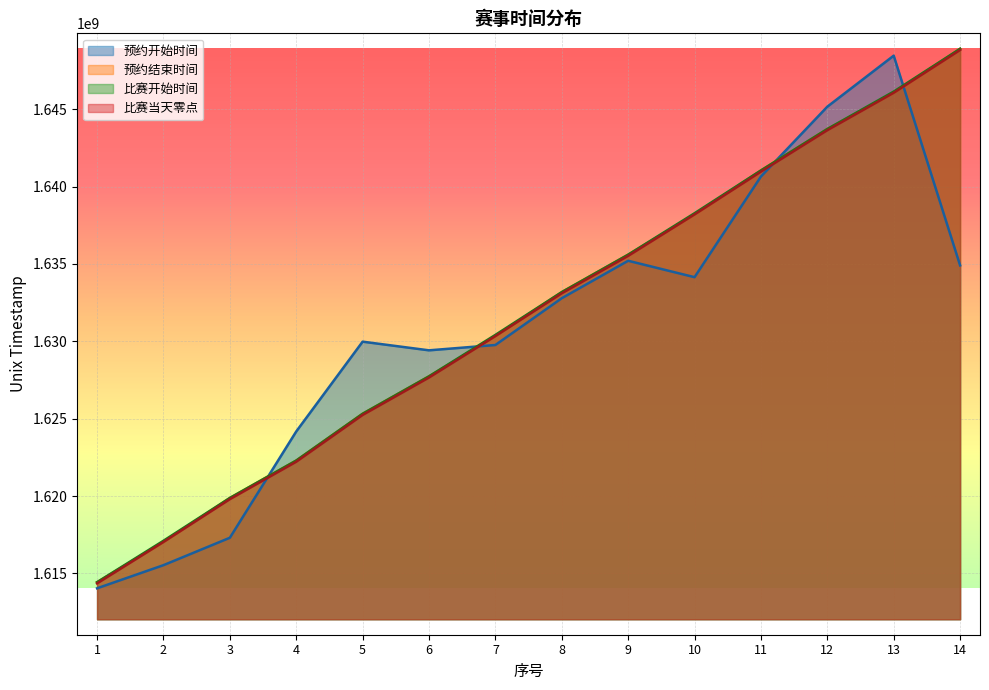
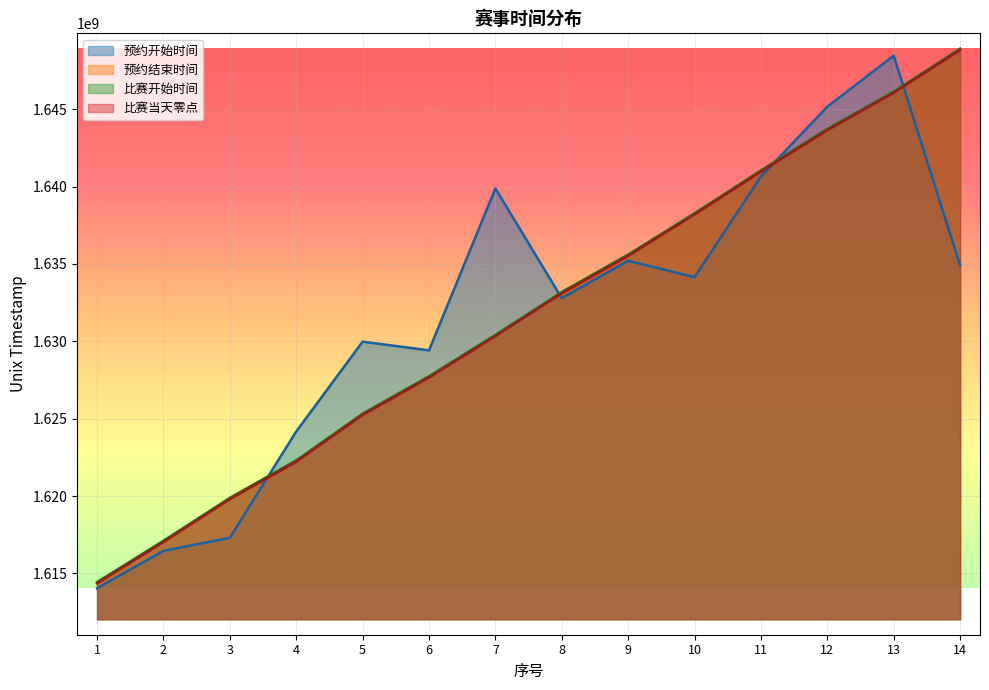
预约开始时间, 2: 1615500000 -> 1616500000
预约开始时间, 7: 1629800000 -> 1639900000
